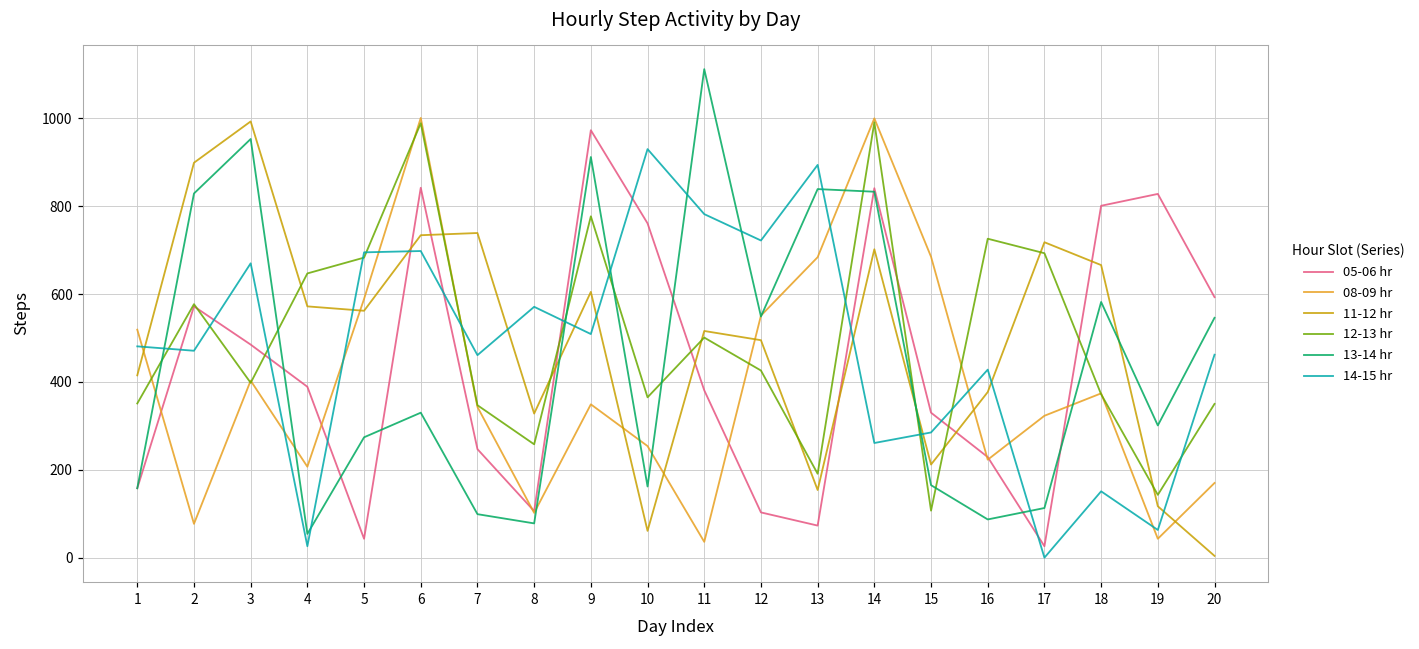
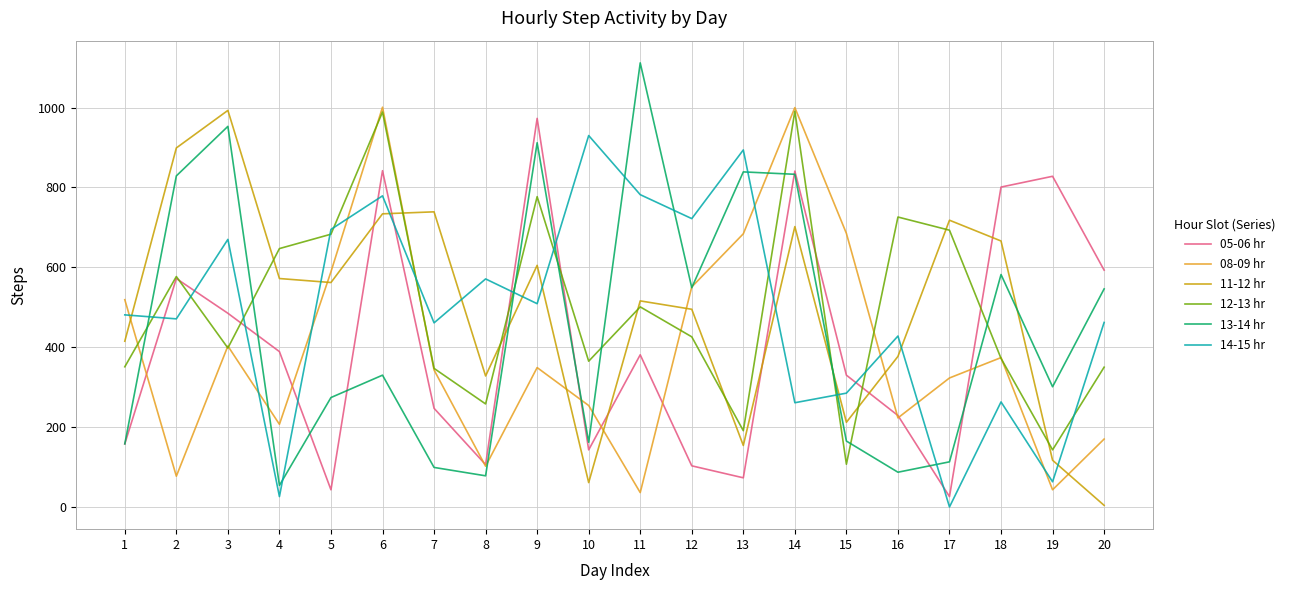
14-15 hr, 6: 700 -> 780
05-06 hr, 10: 760 -> 140
14-15 hr, 18: 150 -> 260
